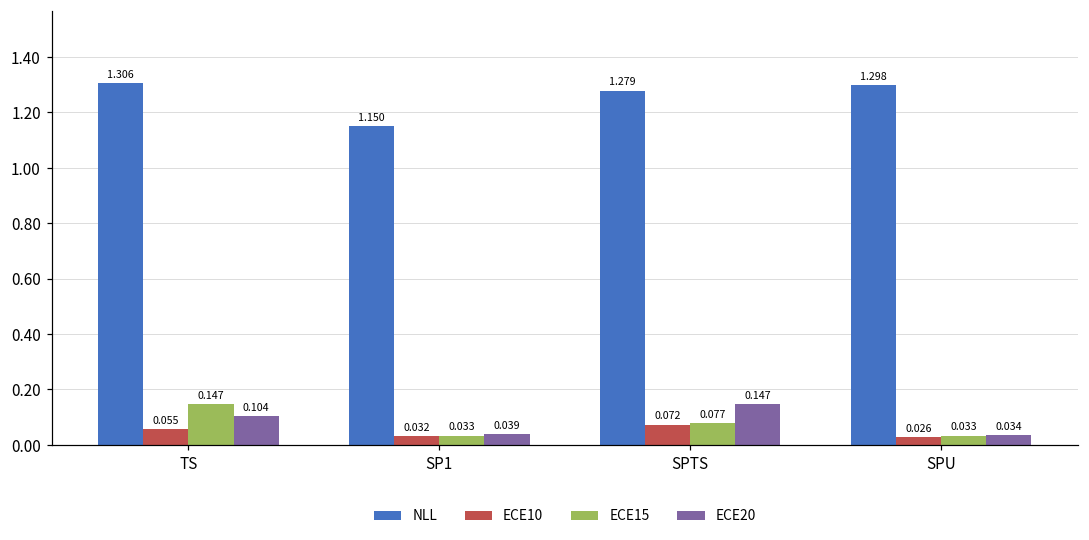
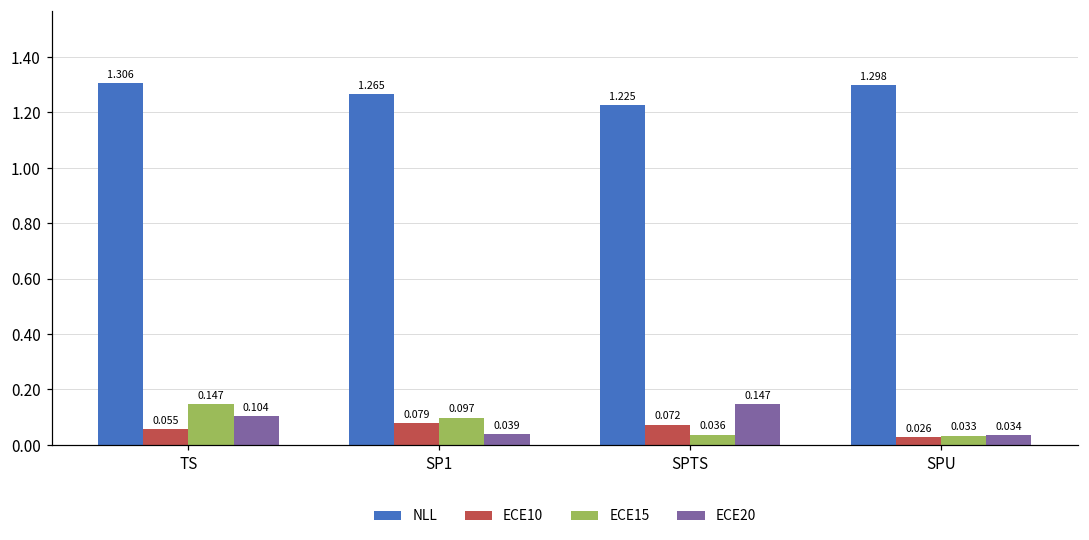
NLL, SP1: 1.150 -> 1.265
ECE10, SP1: 0.032 -> 0.079
ECE15, SP1: 0.033 -> 0.097
NLL, SPTS: 1.279 -> 1.225
ECE15, SPTS: 0.077 -> 0.036
